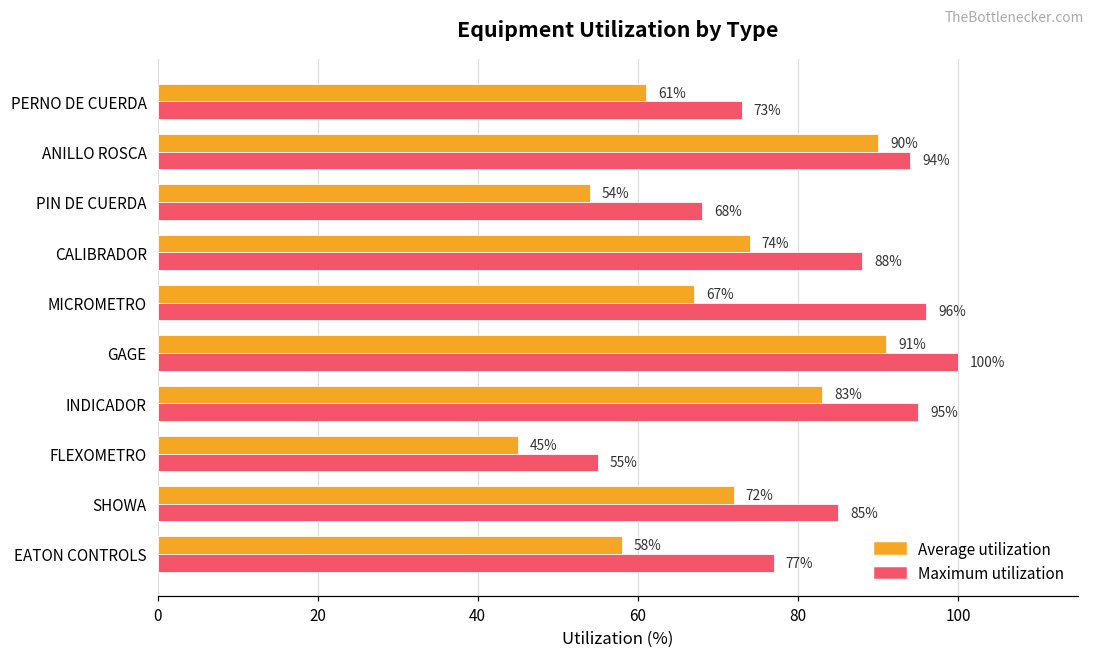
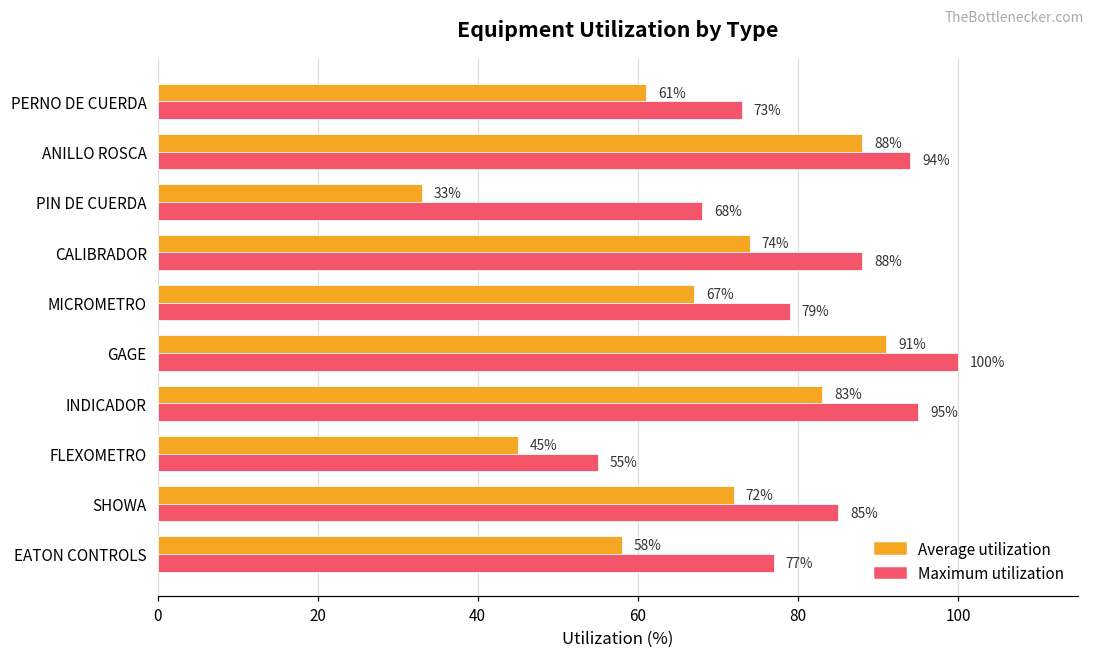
Average utilization, ANILLO ROSCA: 90% -> 88%
Average utilization, PIN DE CUERDA: 54% -> 33%
Maximum utilization, MICROMETRO: 96% -> 79%
